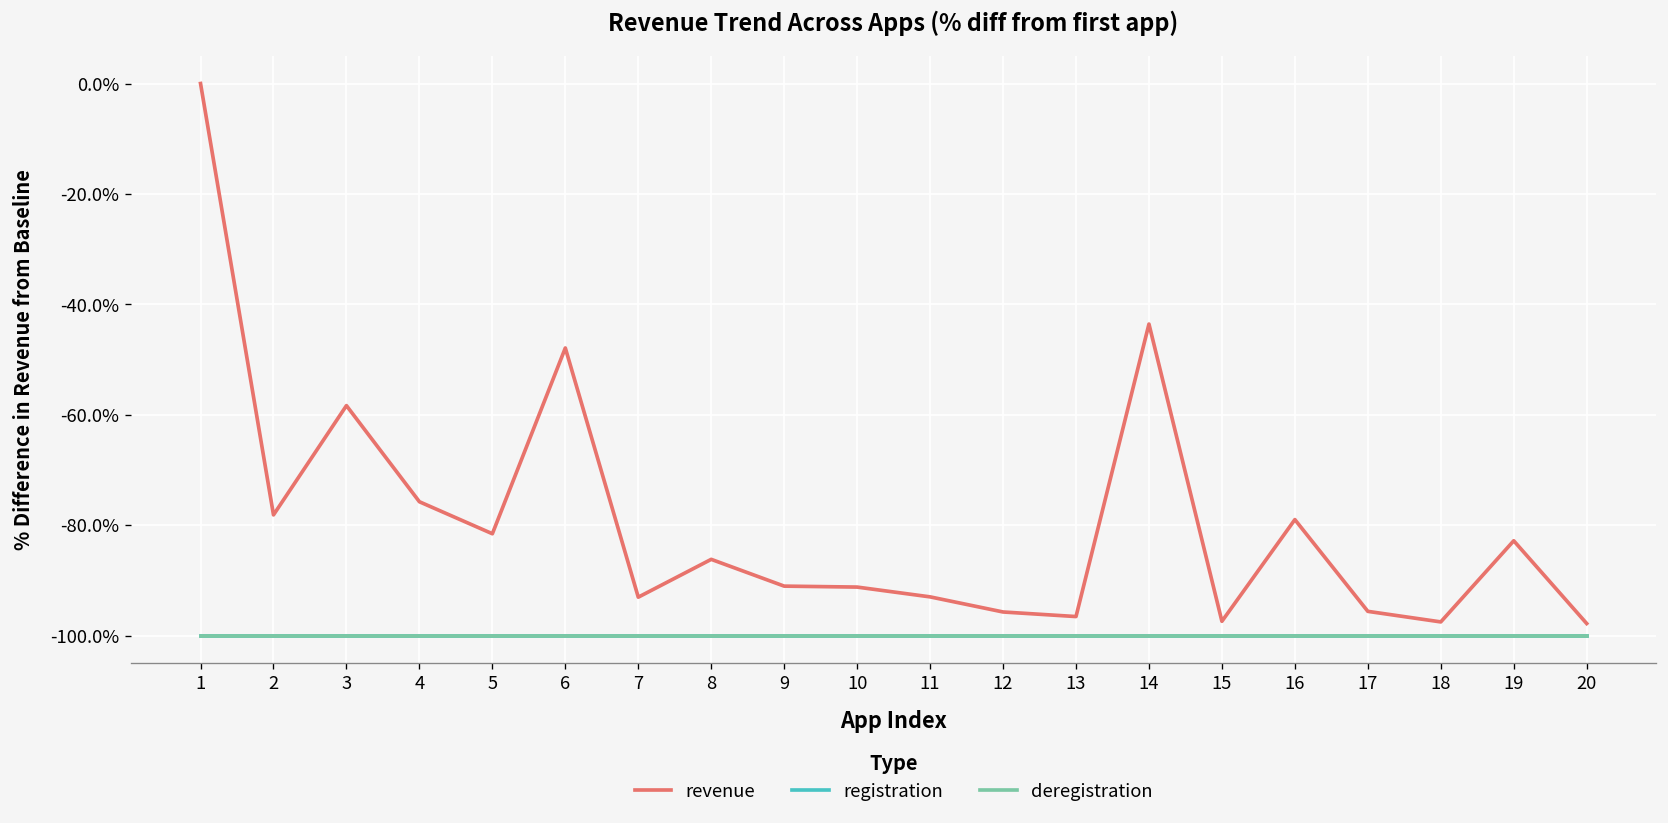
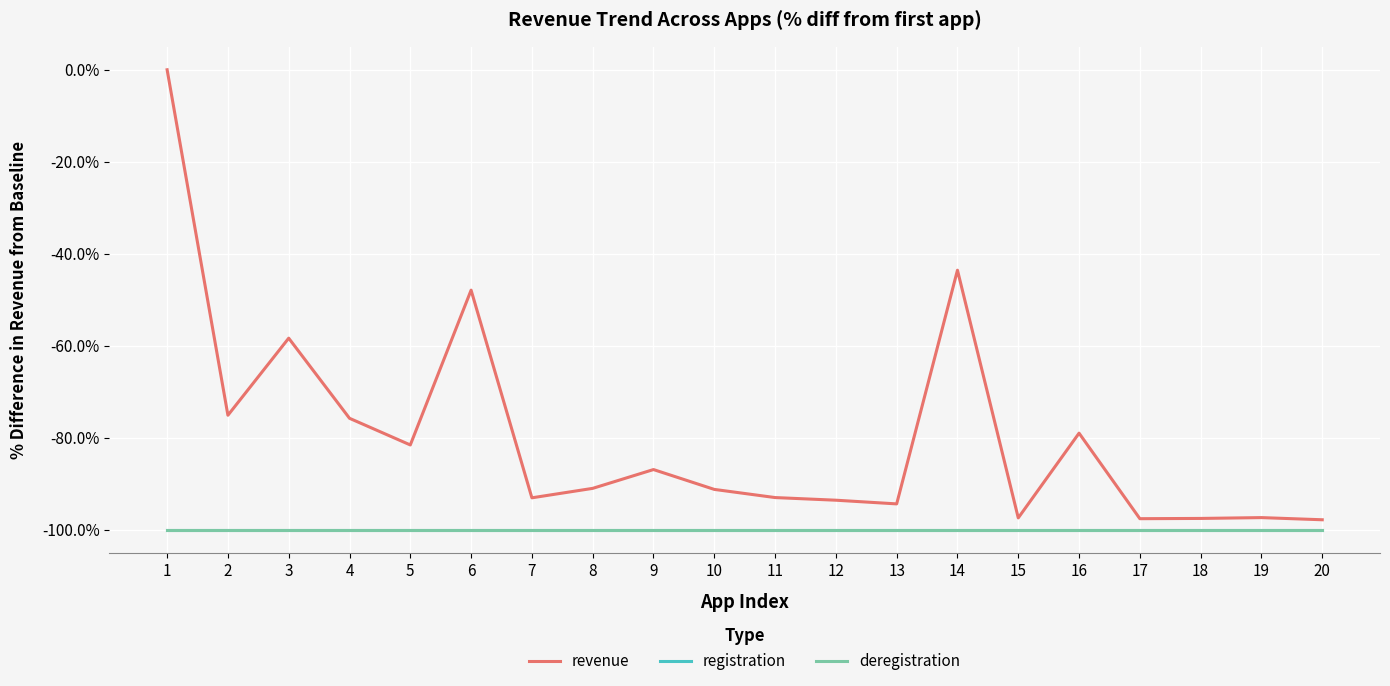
revenue, 2: -78% -> -75%
revenue, 8: -86% -> -91%
revenue, 9: -91% -> -87%
revenue, 12: -96% -> -94%
revenue, 13: -97% -> -94%
revenue, 17: -96% -> -98%
revenue, 19: -83% -> -97%
